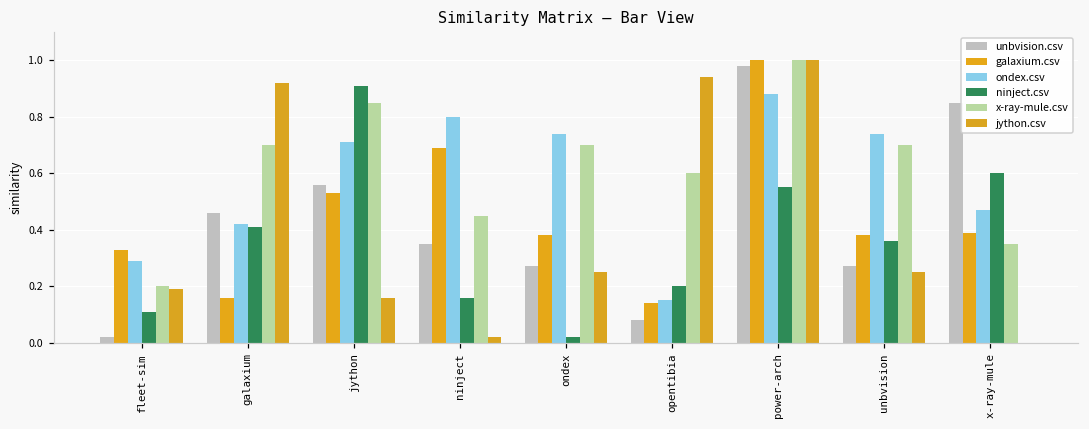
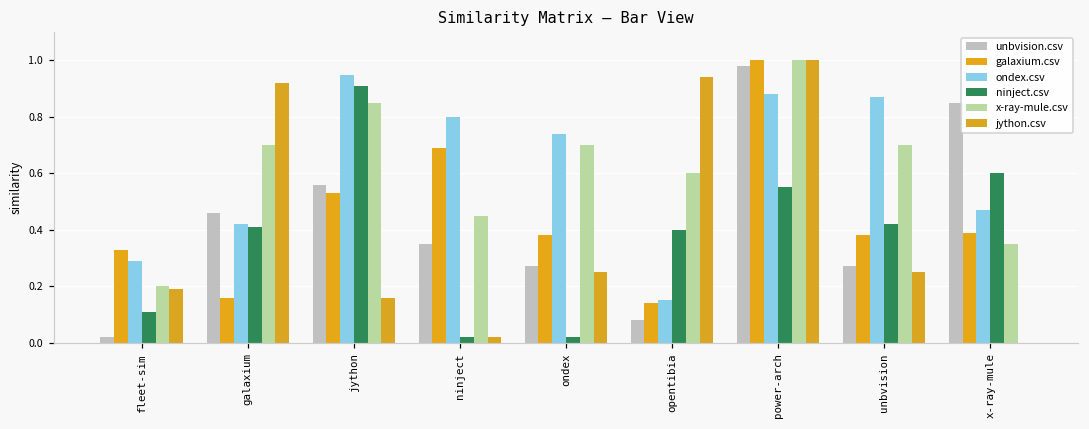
ondex.csv, jython: 0.71 -> 0.95
ninject.csv, ninject: 0.16 -> 0.02
ninject.csv, opentibia: 0.2 -> 0.4
ondex.csv, unbvision: 0.74 -> 0.87
ninject.csv, unbvision: 0.36 -> 0.42
